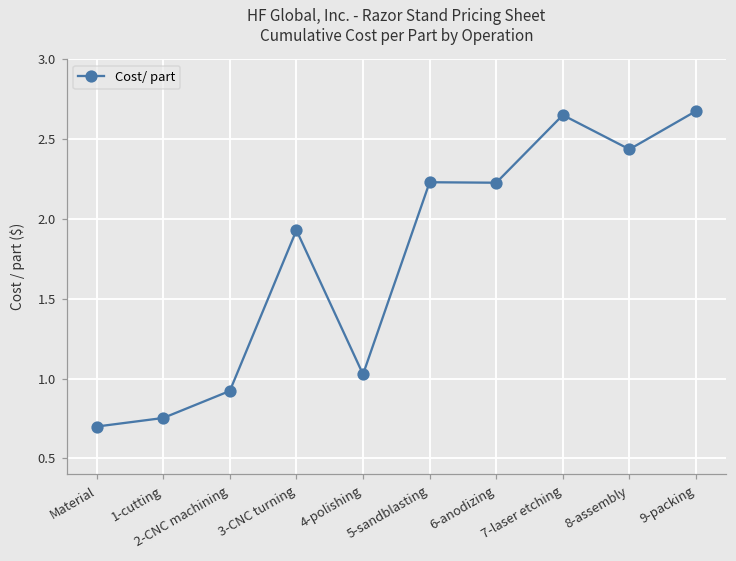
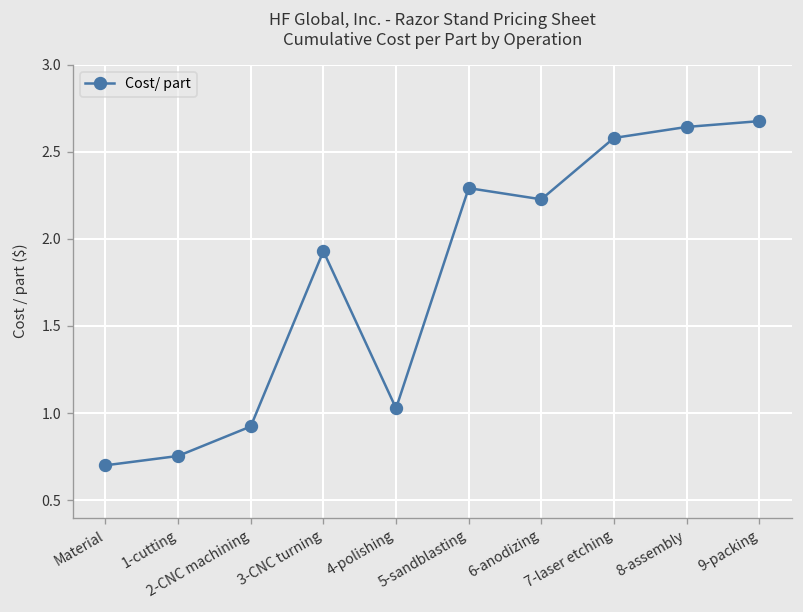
5-sandblasting: 2.23 -> 2.29
7-laser etching: 2.65 -> 2.58
8-assembly: 2.44 -> 2.64
